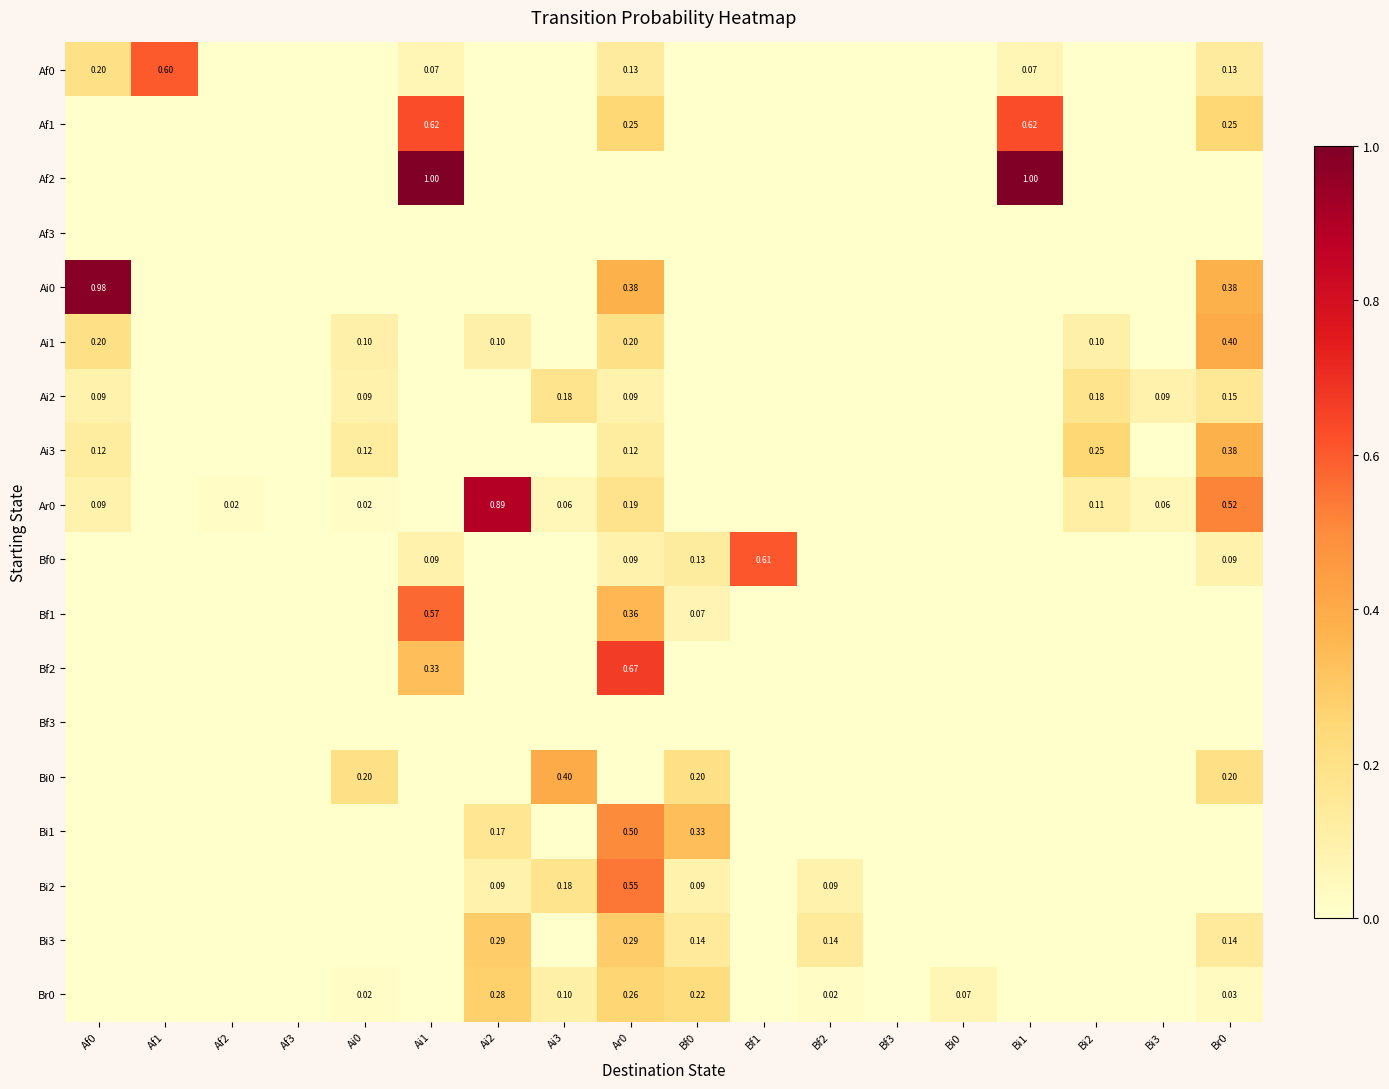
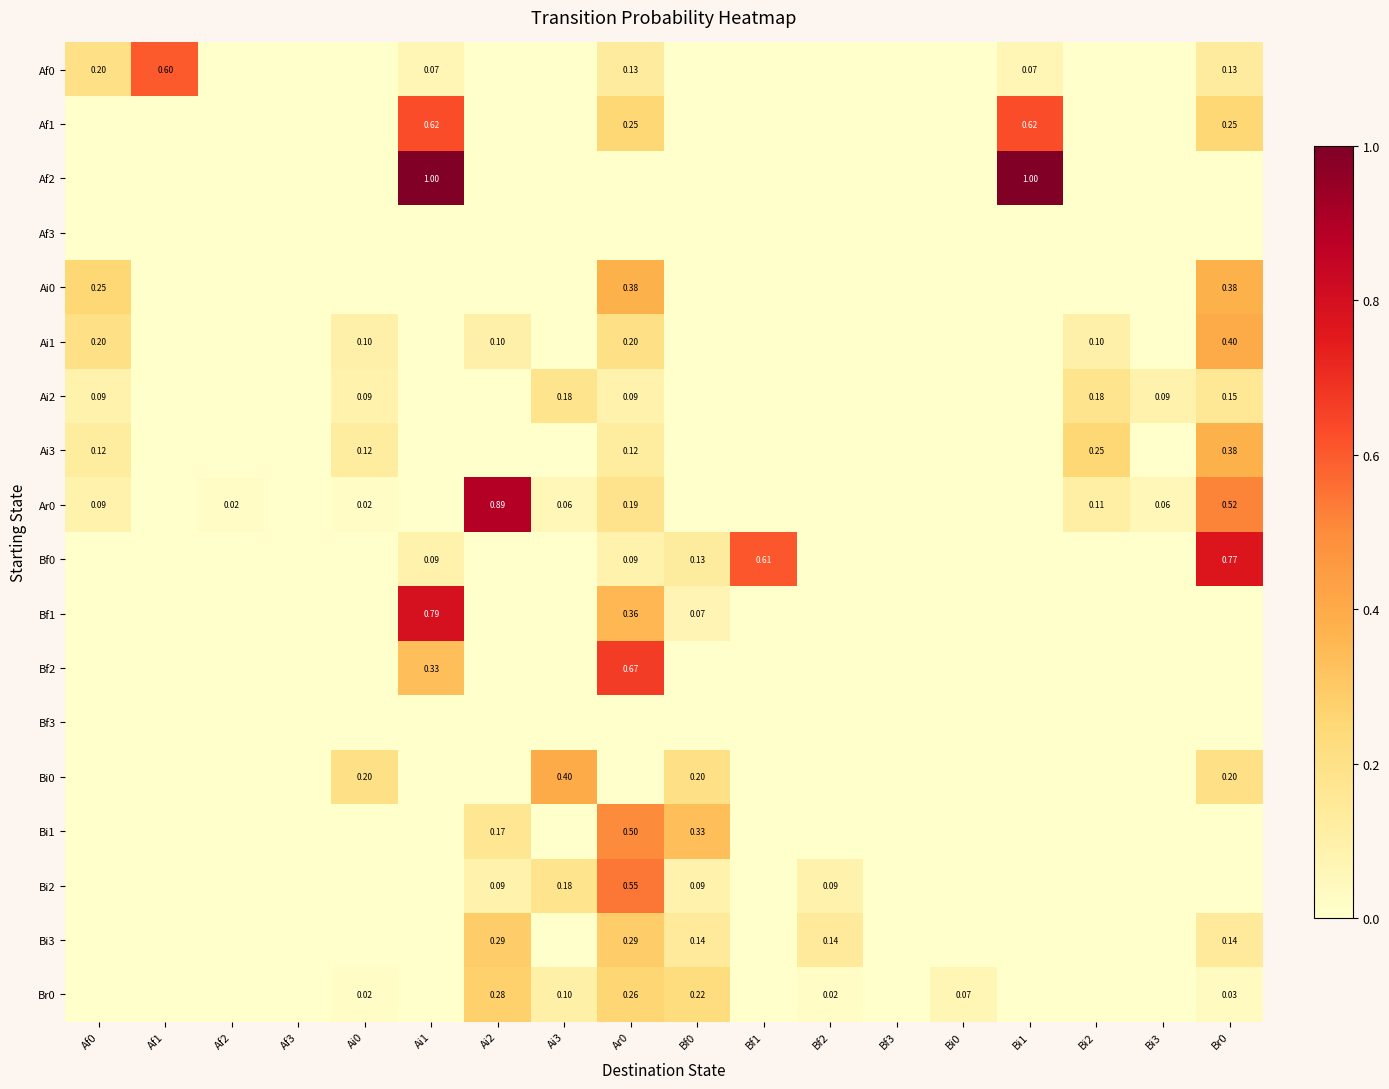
Ai0, Af0: 0.98 -> 0.25
Bf0, Br0: 0.09 -> 0.77
Bf1, Ai1: 0.57 -> 0.79
